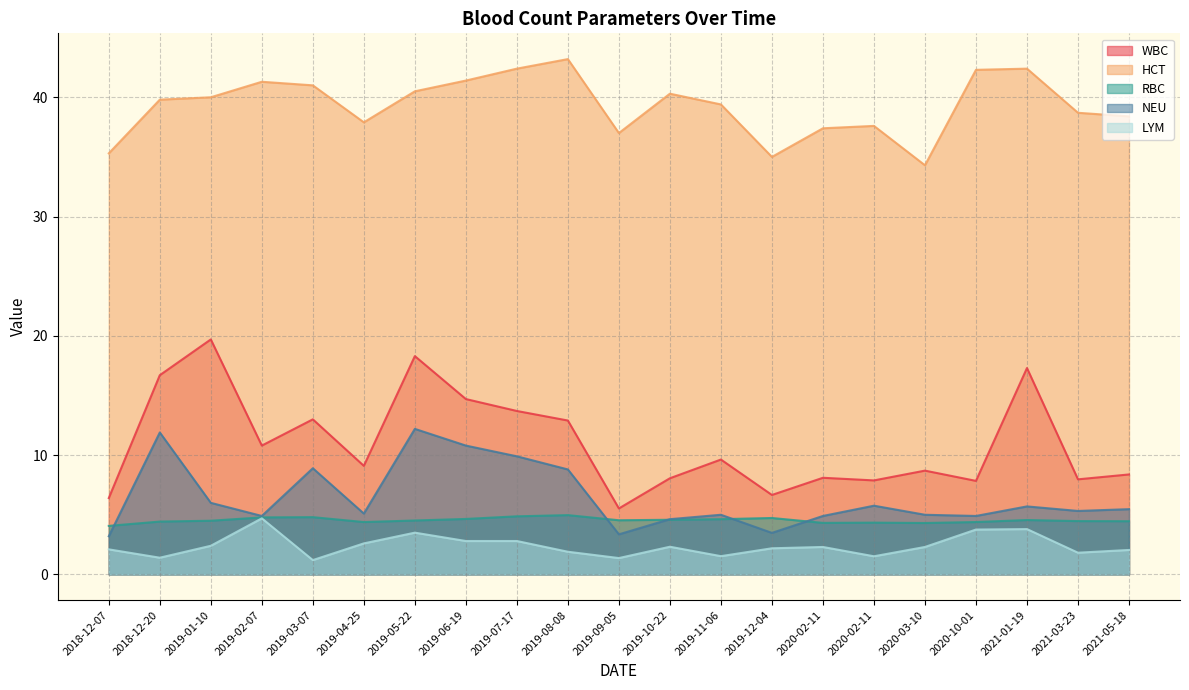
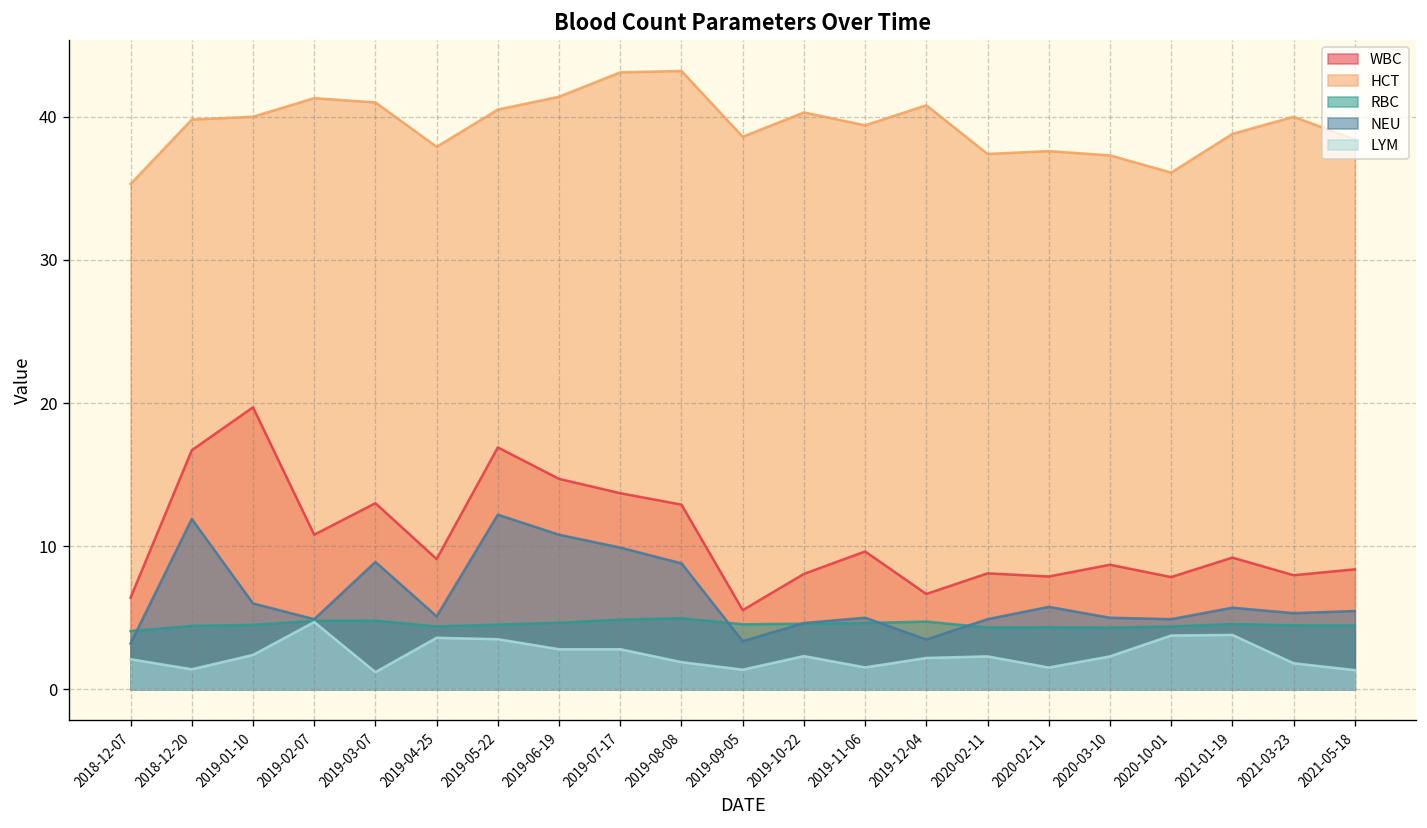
LYM, 2019-04-25: 2.6 -> 3.6
WBC, 2019-05-22: 18.3 -> 16.9
HCT, 2019-07-17: 42.4 -> 43.1
HCT, 2019-09-05: 37.0 -> 38.6
HCT, 2019-12-04: 35.0 -> 40.8
HCT, 2020-03-10: 34.3 -> 37.3
HCT, 2020-10-01: 42.3 -> 36.1
WBC, 2021-01-19: 17.3 -> 9.2
HCT, 2021-01-19: 42.4 -> 38.8
HCT, 2021-03-23: 38.7 -> 40.0
LYM, 2021-05-18: 2.1 -> 1.3
